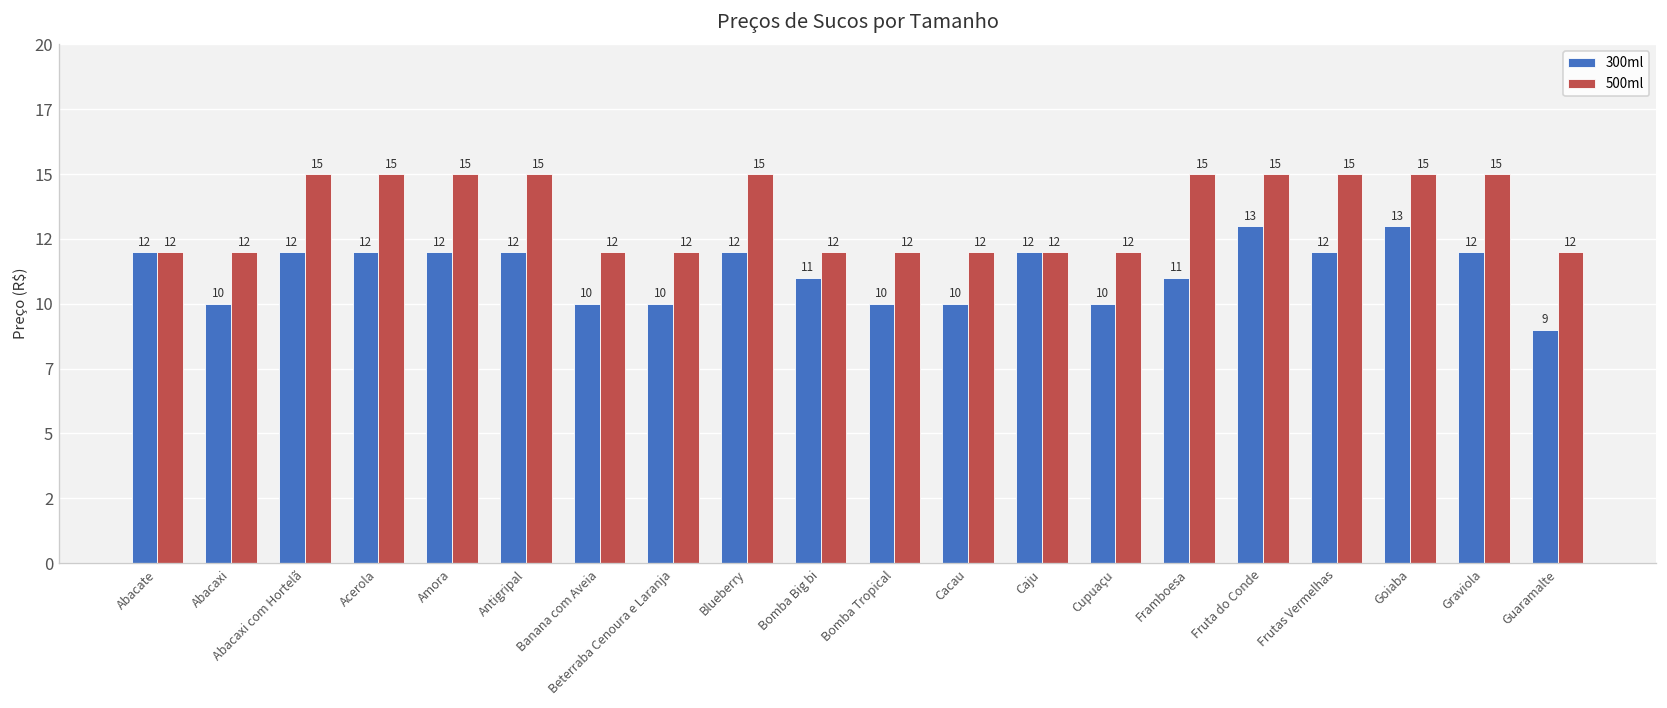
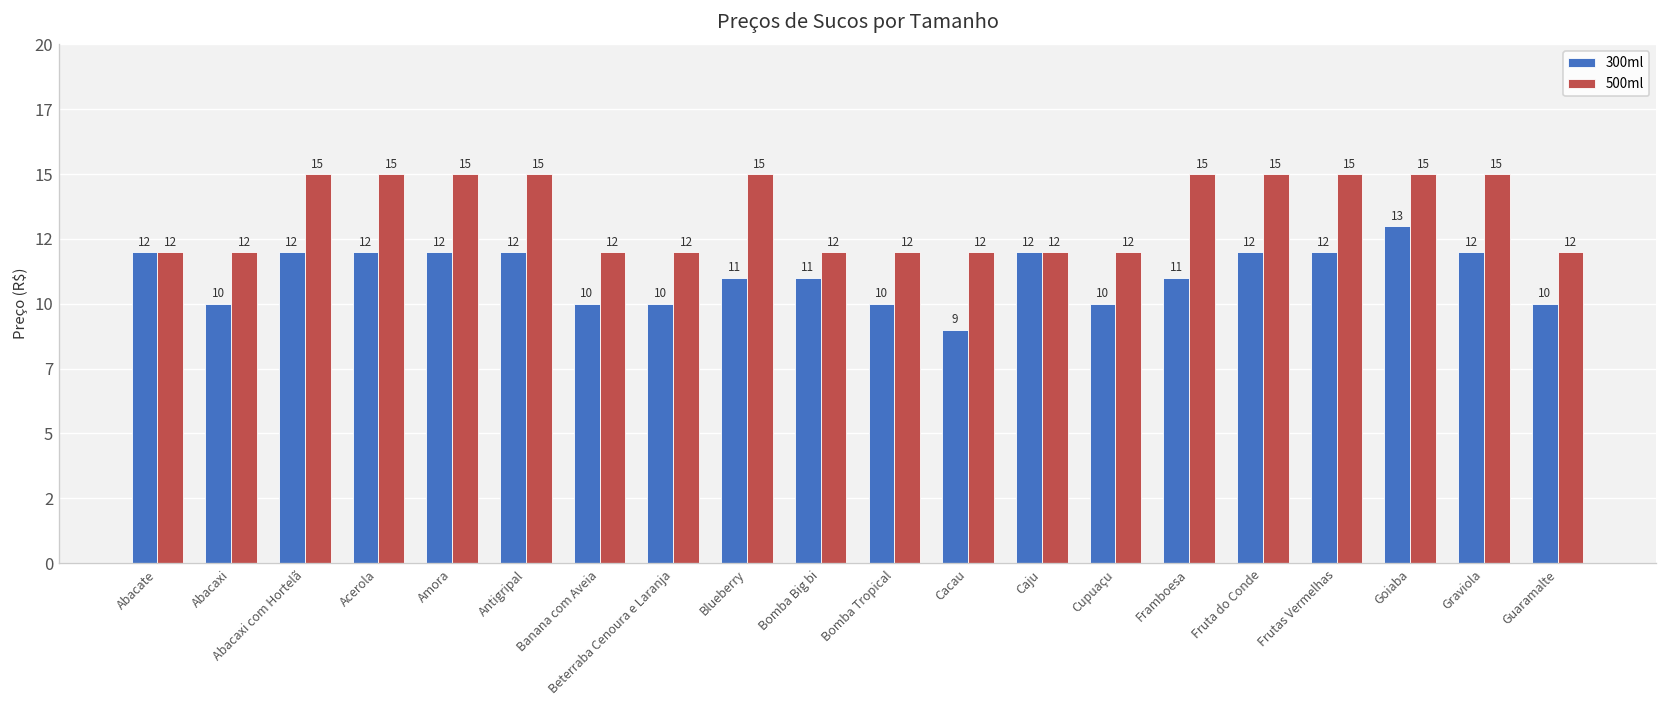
300ml, Blueberry: 12 -> 11
300ml, Cacau: 10 -> 9
300ml, Fruta do Conde: 13 -> 12
300ml, Guaramalte: 9 -> 10
